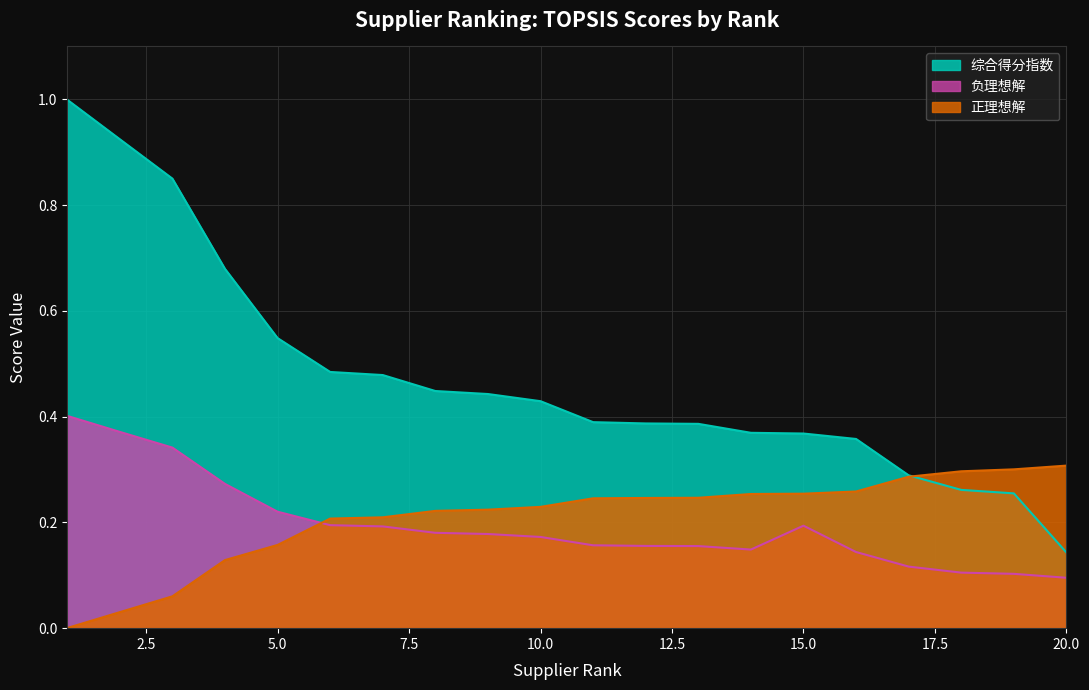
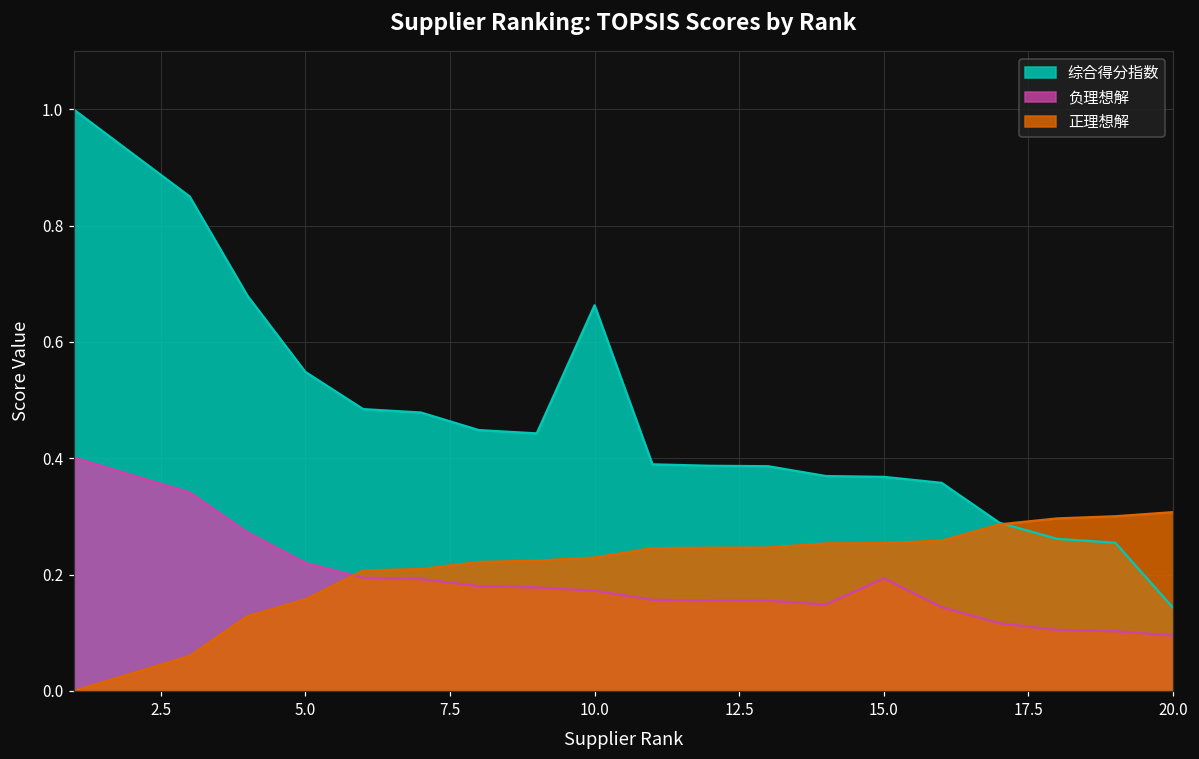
综合得分指数, 10.0: 0.43 -> 0.66
